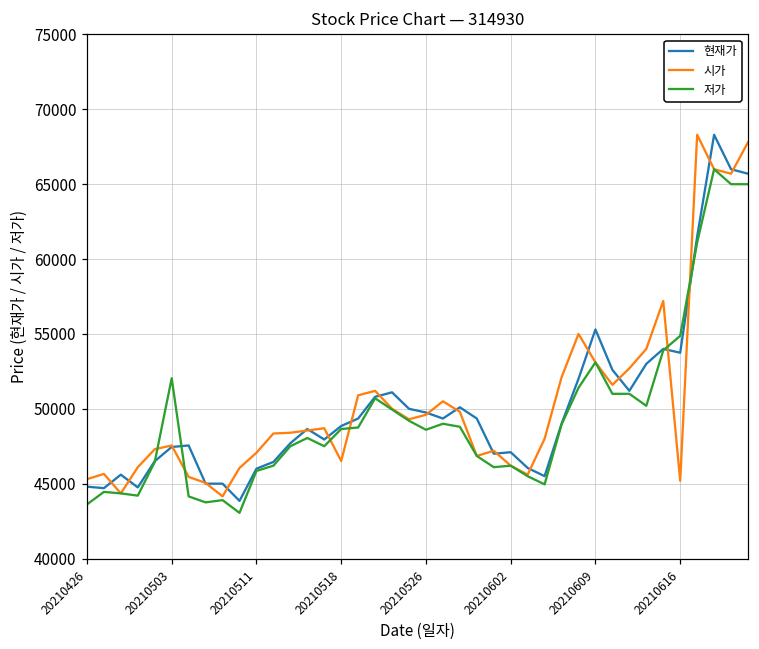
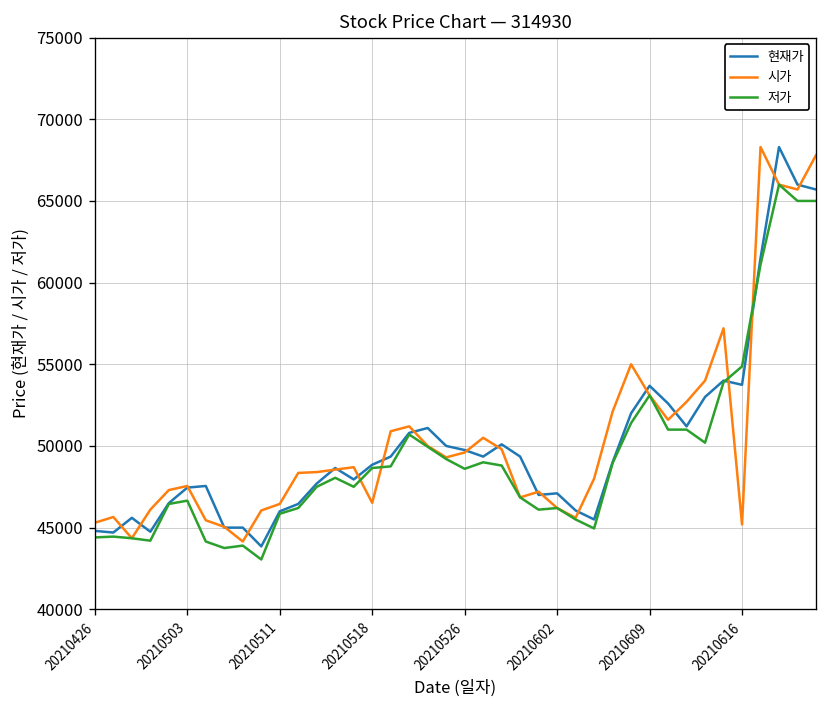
저가, 20210426: 43600 -> 44400
저가, 20210503: 52000 -> 46700
시가, 20210511: 47100 -> 46500
현재가, 20210609: 55300 -> 53700
